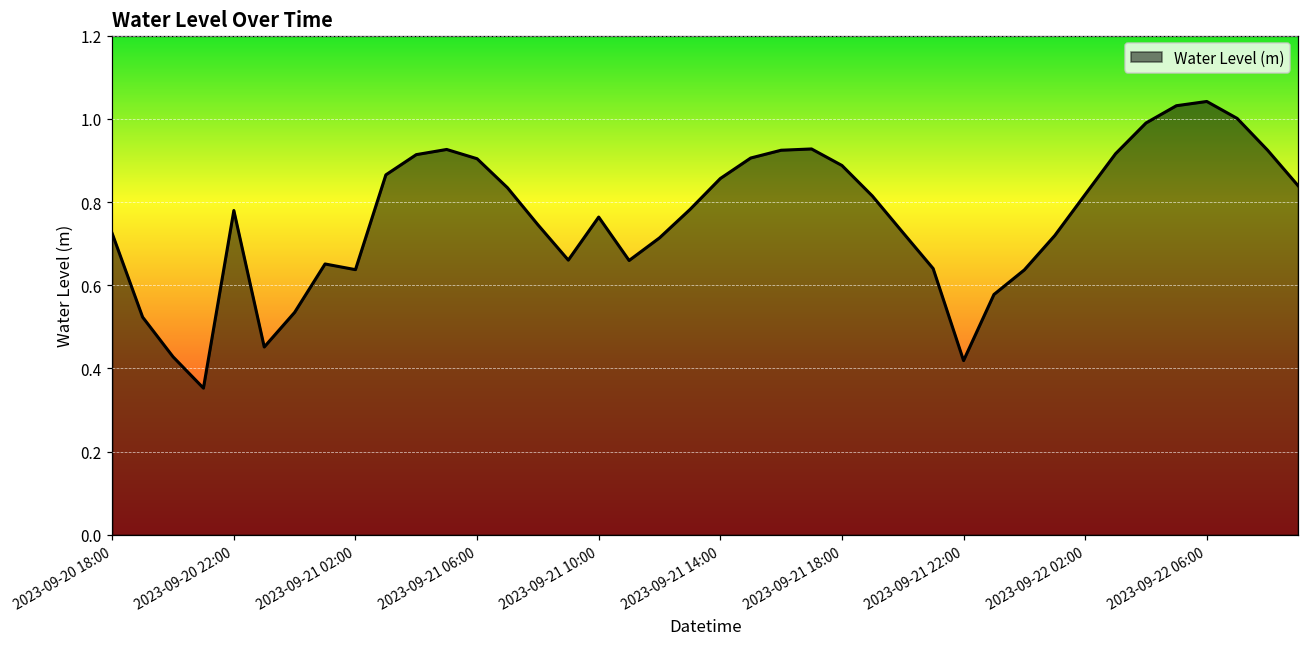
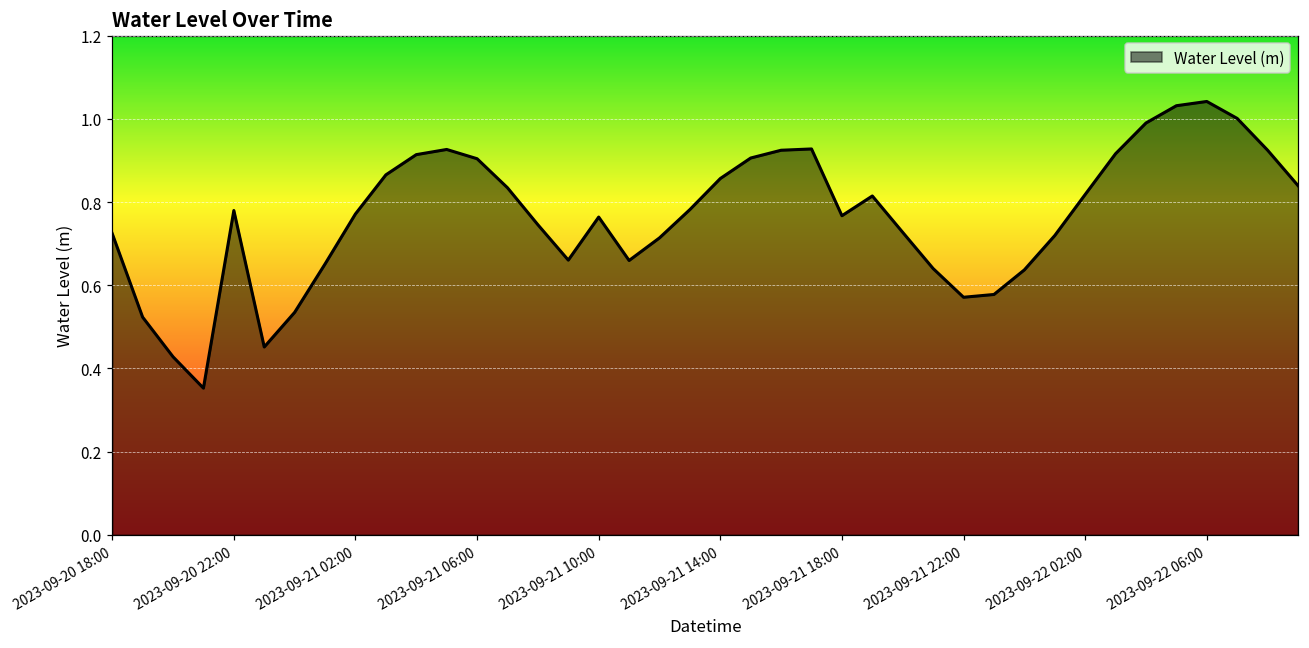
2023-09-21 02:00: 0.64 -> 0.77
2023-09-21 18:00: 0.89 -> 0.77
2023-09-21 22:00: 0.42 -> 0.57
